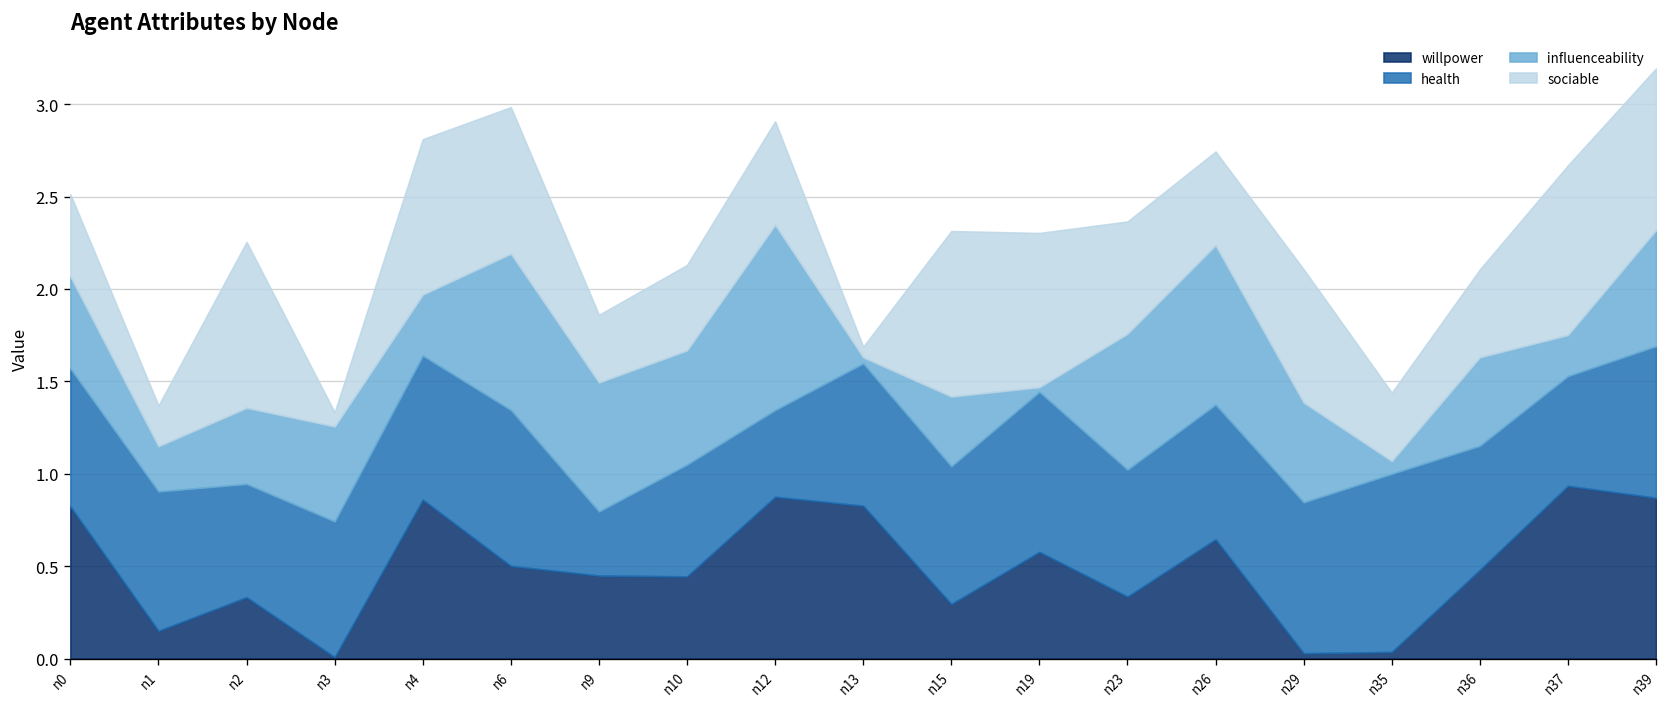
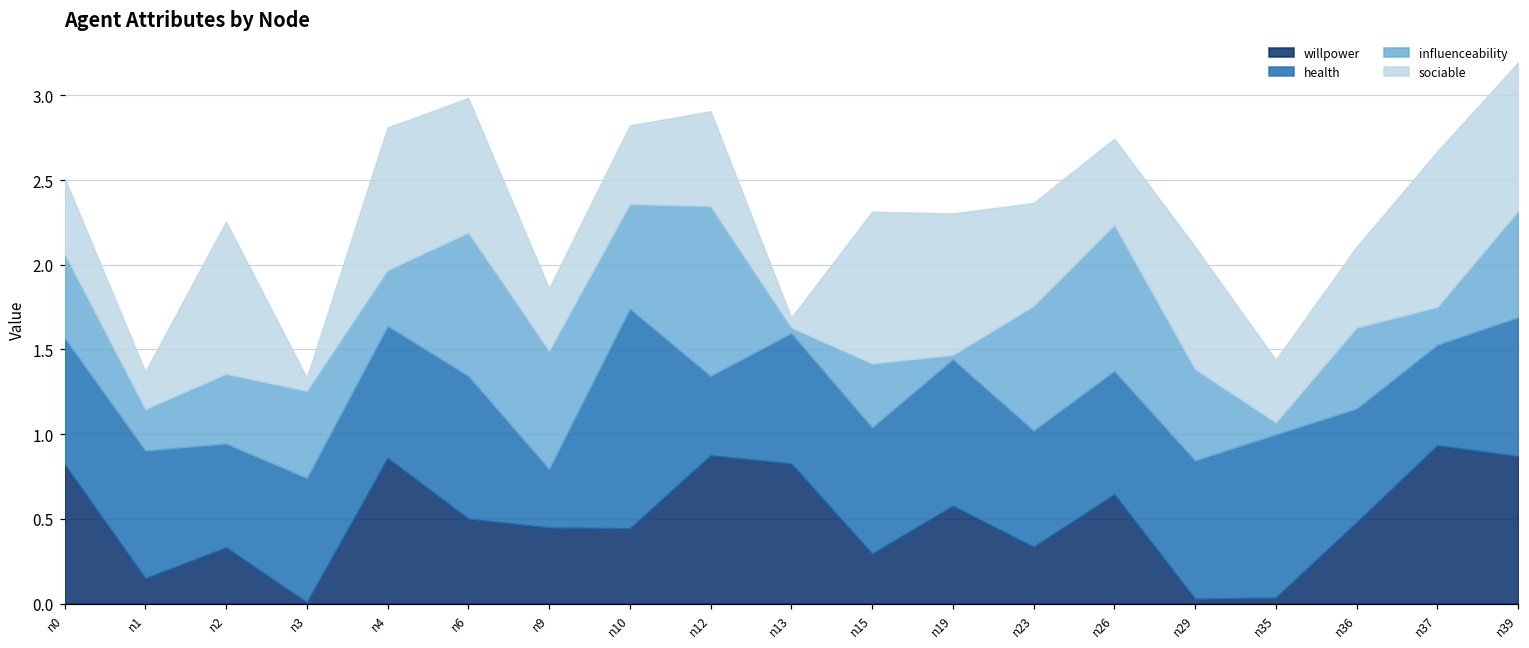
health, n10: 0.61 -> 1.30
